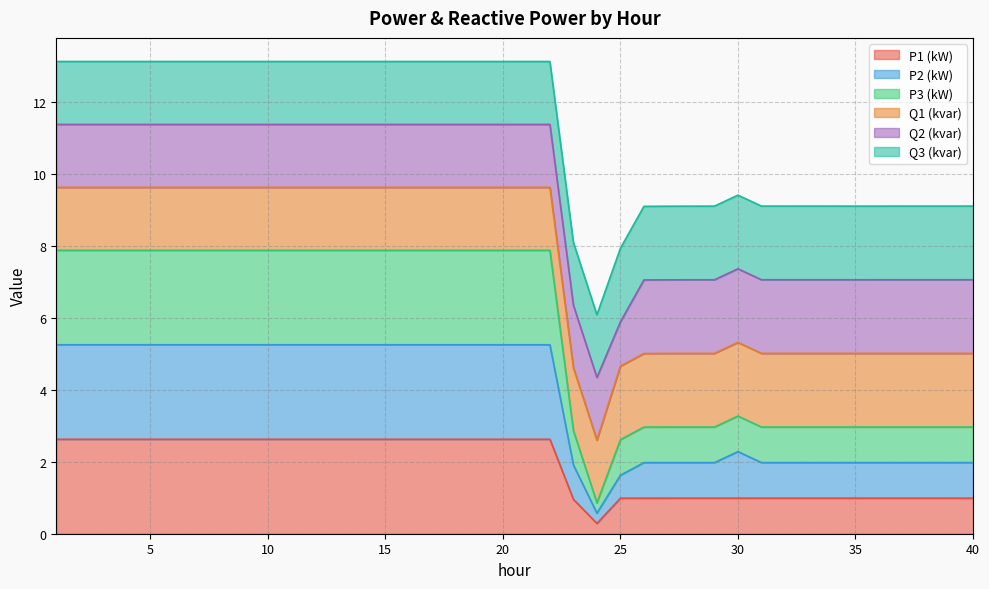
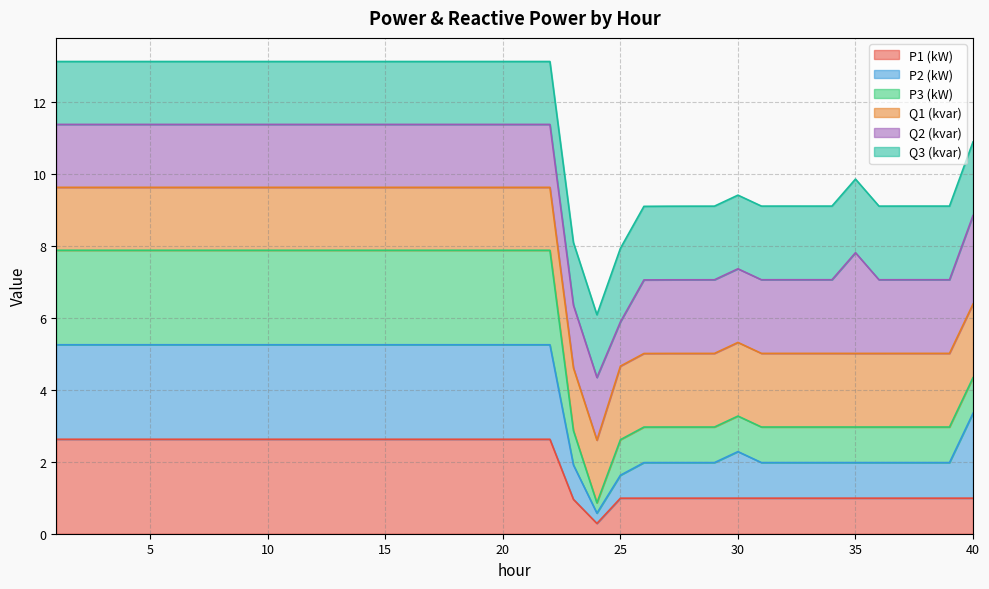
Q2 (kvar), 35: 2.0 -> 2.8
P2 (kW), 40: 1.0 -> 2.4
Q2 (kvar), 40: 2.0 -> 2.5
